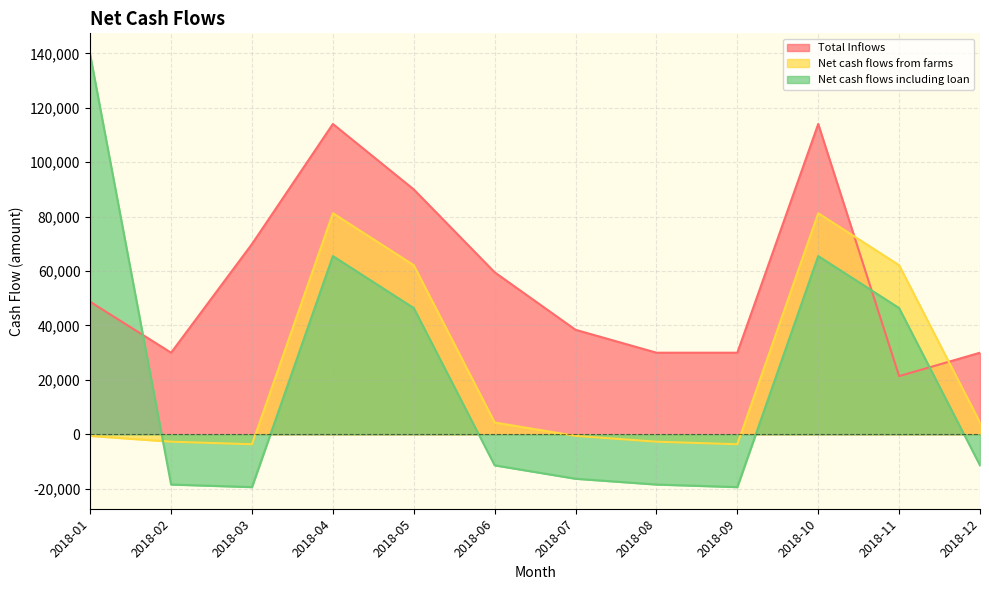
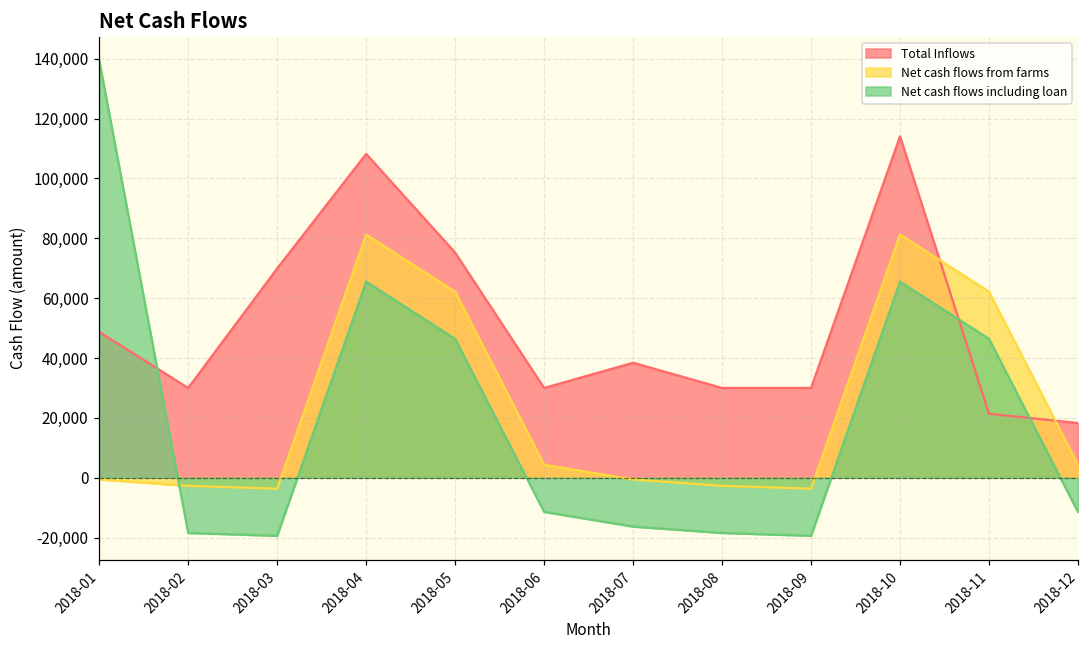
Total Inflows, 2018-04: 114,000 -> 108,000
Total Inflows, 2018-05: 90,000 -> 75,000
Total Inflows, 2018-06: 60,000 -> 30,000
Total Inflows, 2018-12: 30,000 -> 18,000
